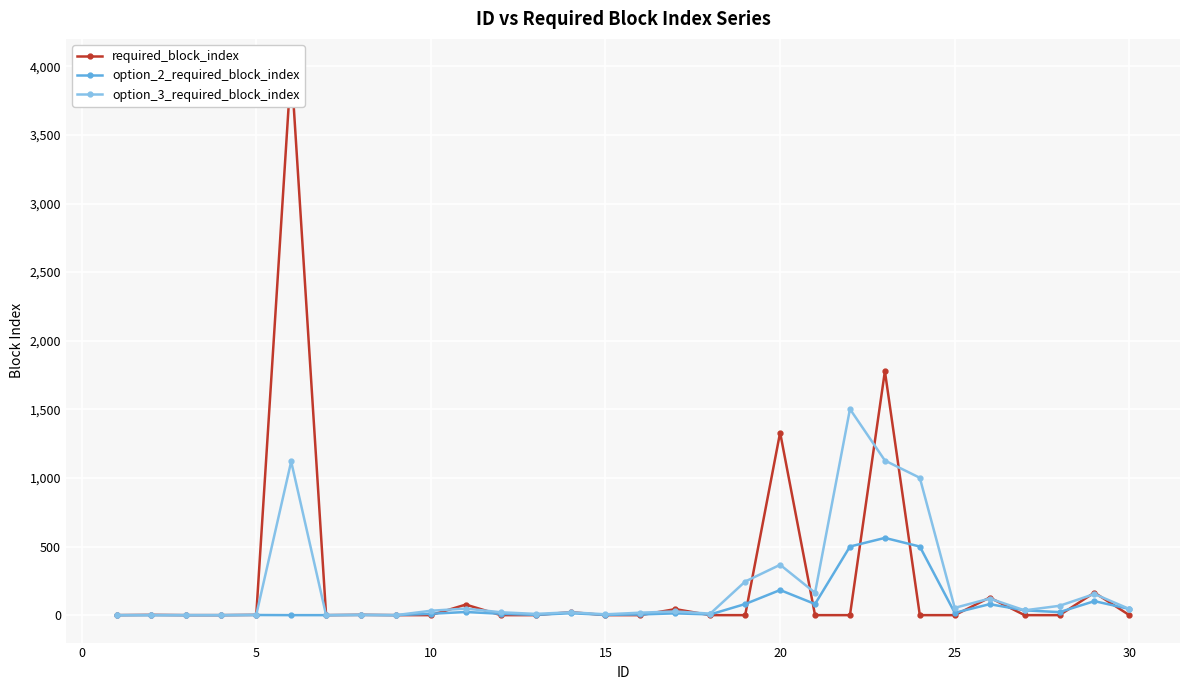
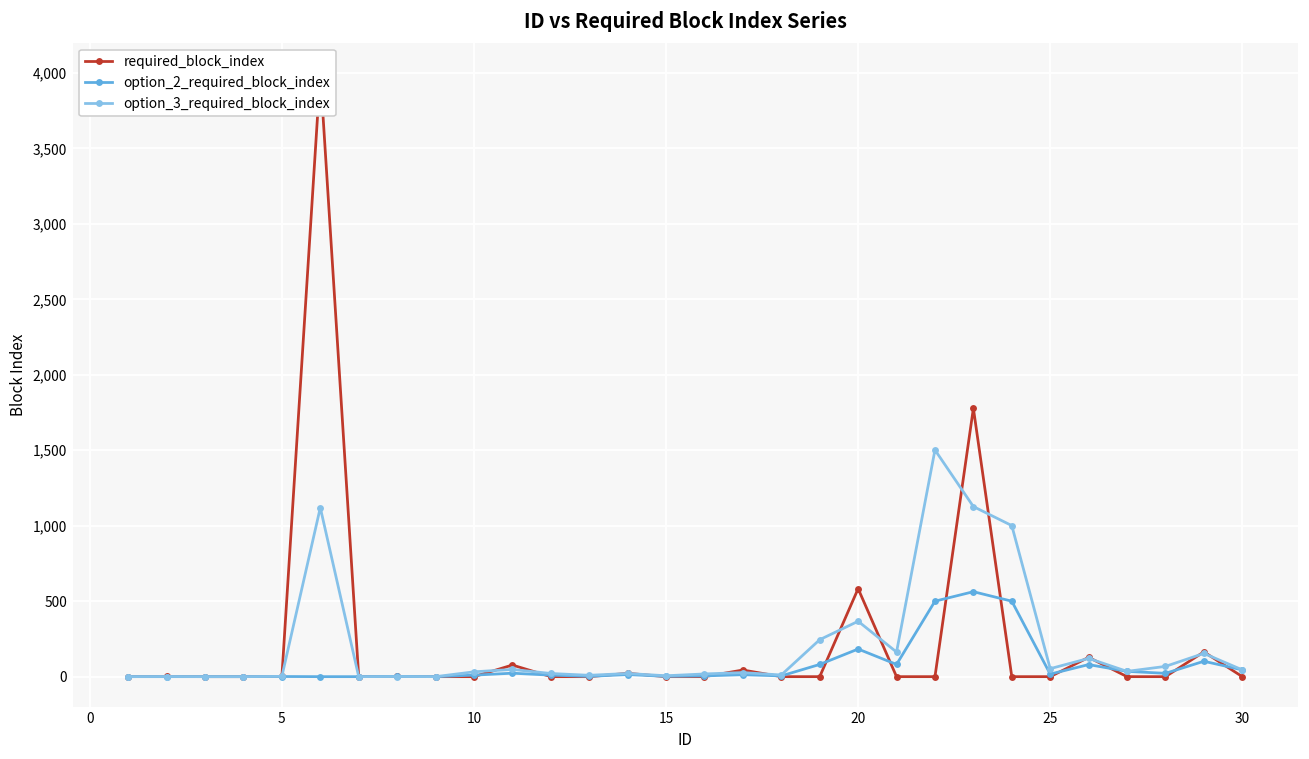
required_block_index, 20: 1,330 -> 580
